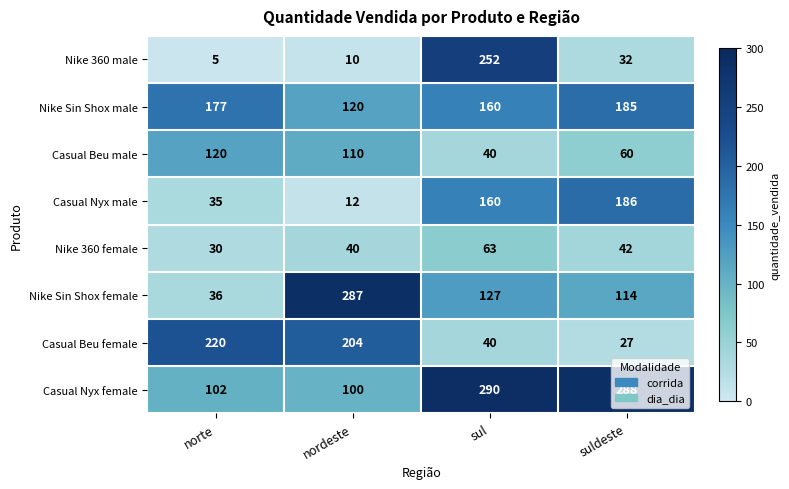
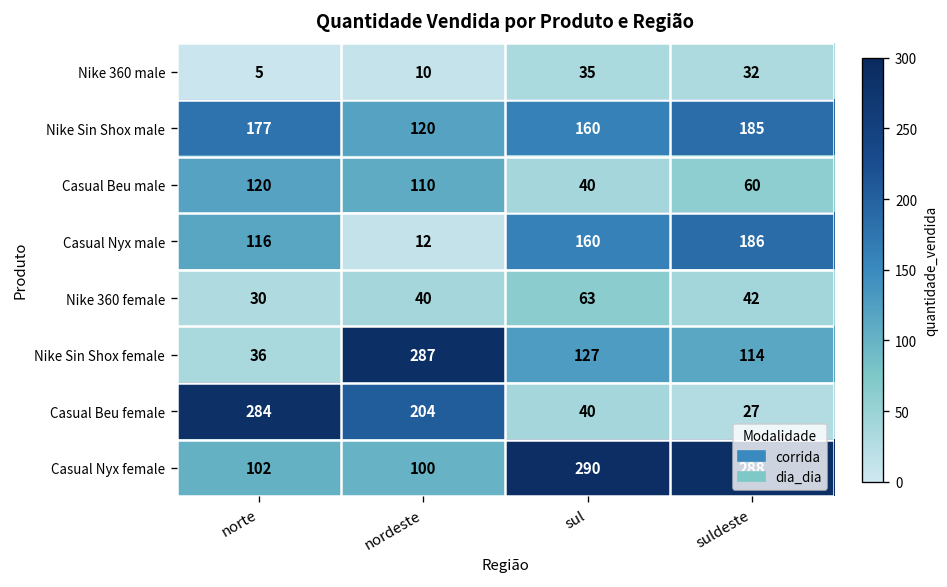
Nike 360 male, sul: 252 -> 35
Casual Nyx male, norte: 35 -> 116
Casual Beu female, norte: 220 -> 284
